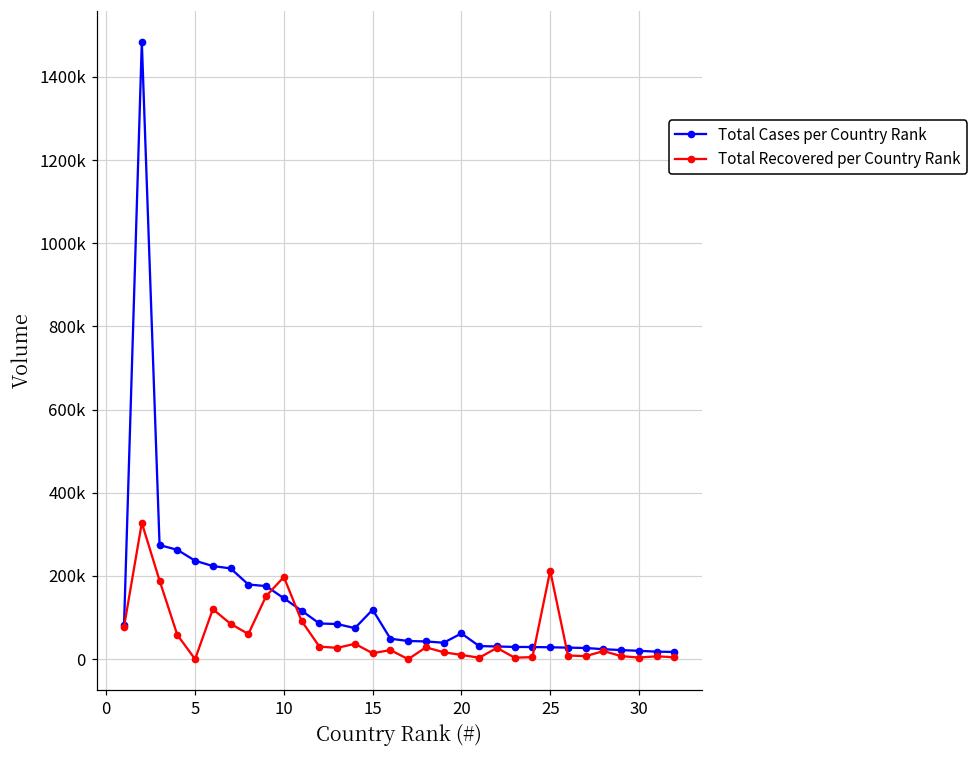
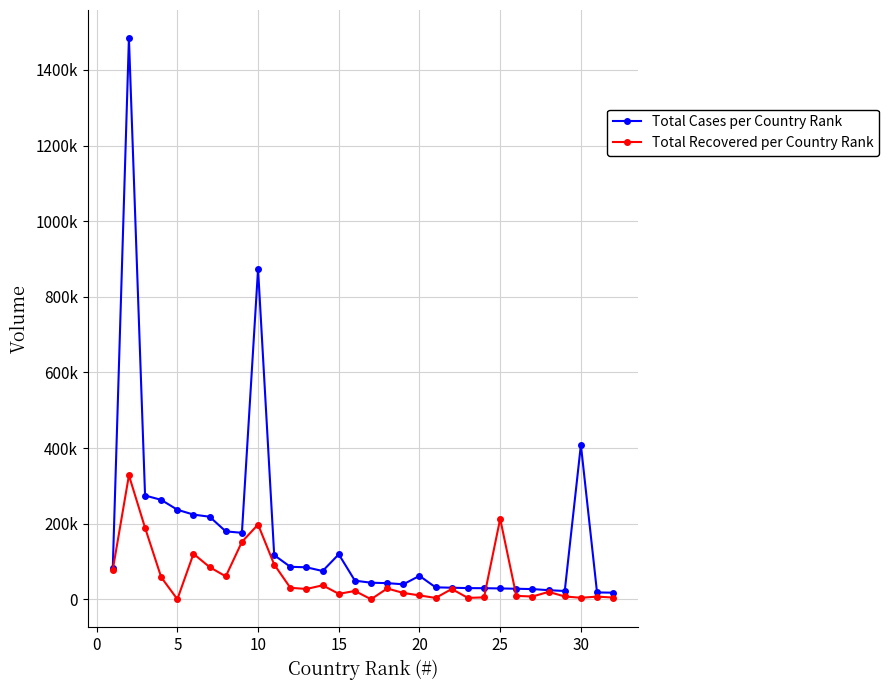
Total Cases per Country Rank, 10: 150000 -> 870000
Total Cases per Country Rank, 30: 20000 -> 410000
